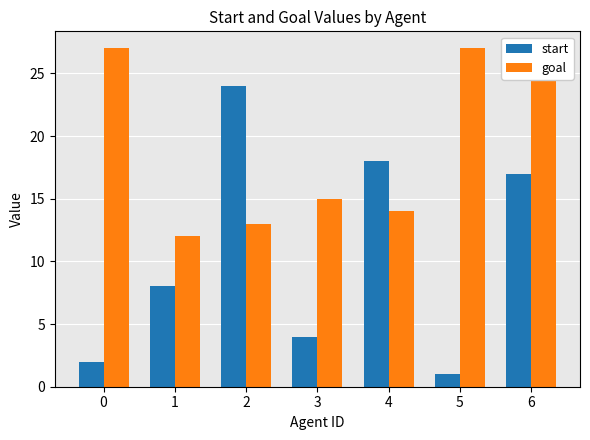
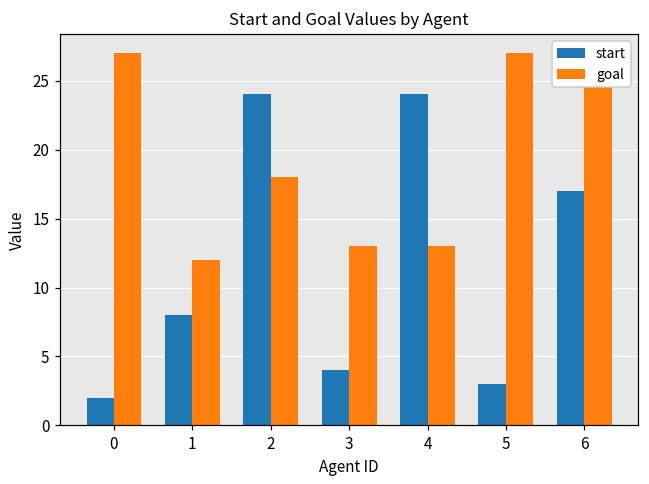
goal, 2: 13 -> 18
goal, 3: 15 -> 13
start, 4: 18 -> 24
goal, 4: 14 -> 13
start, 5: 1 -> 3
